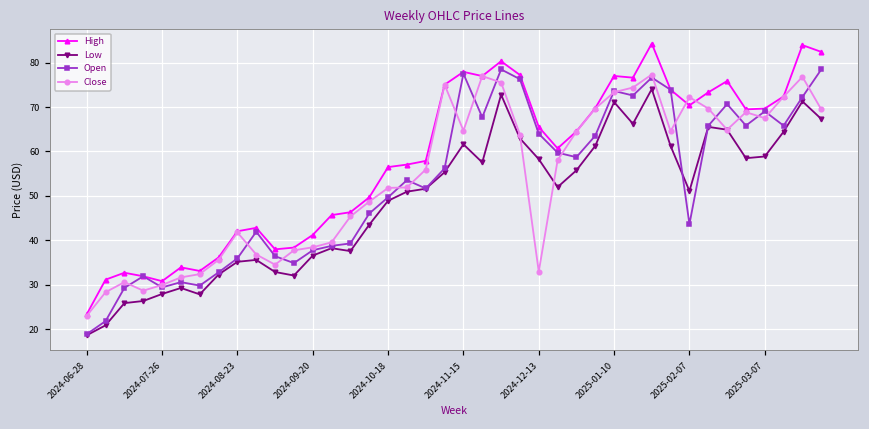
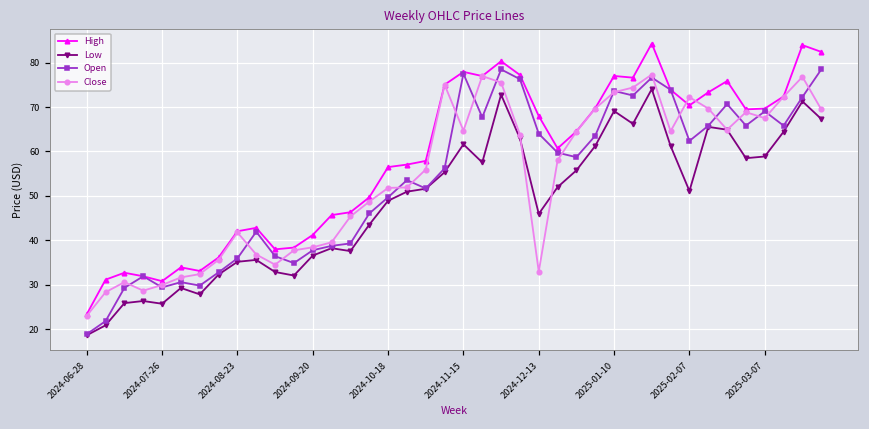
Low, 2024-07-26: 28 -> 26
High, 2024-12-13: 66 -> 68
Low, 2024-12-13: 58 -> 46
Low, 2025-01-10: 71 -> 69
Open, 2025-02-07: 44 -> 62
